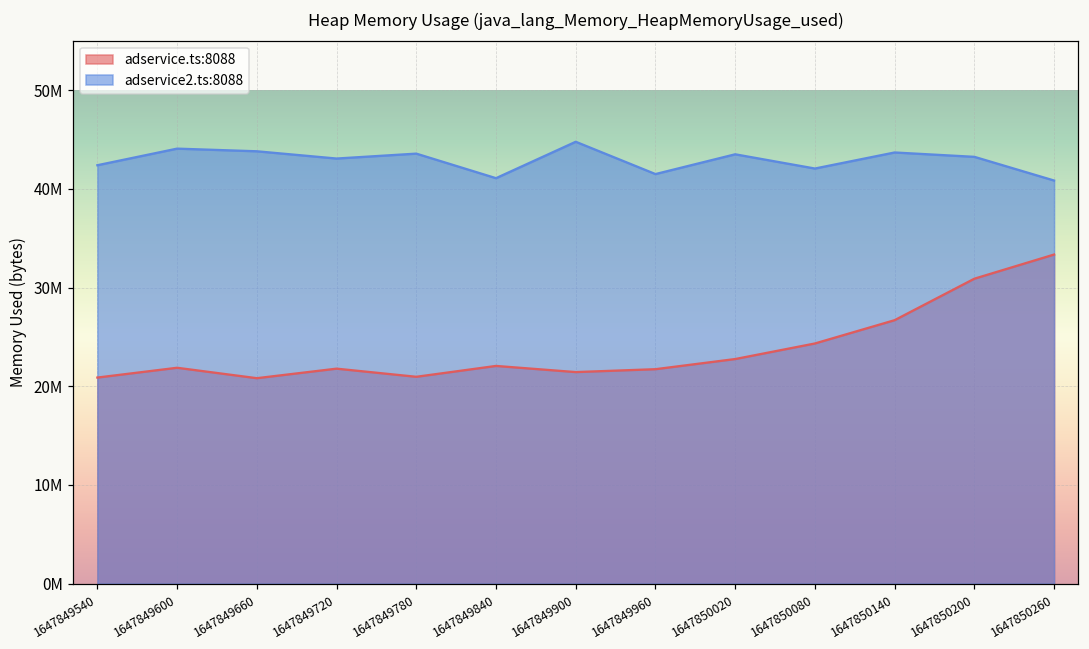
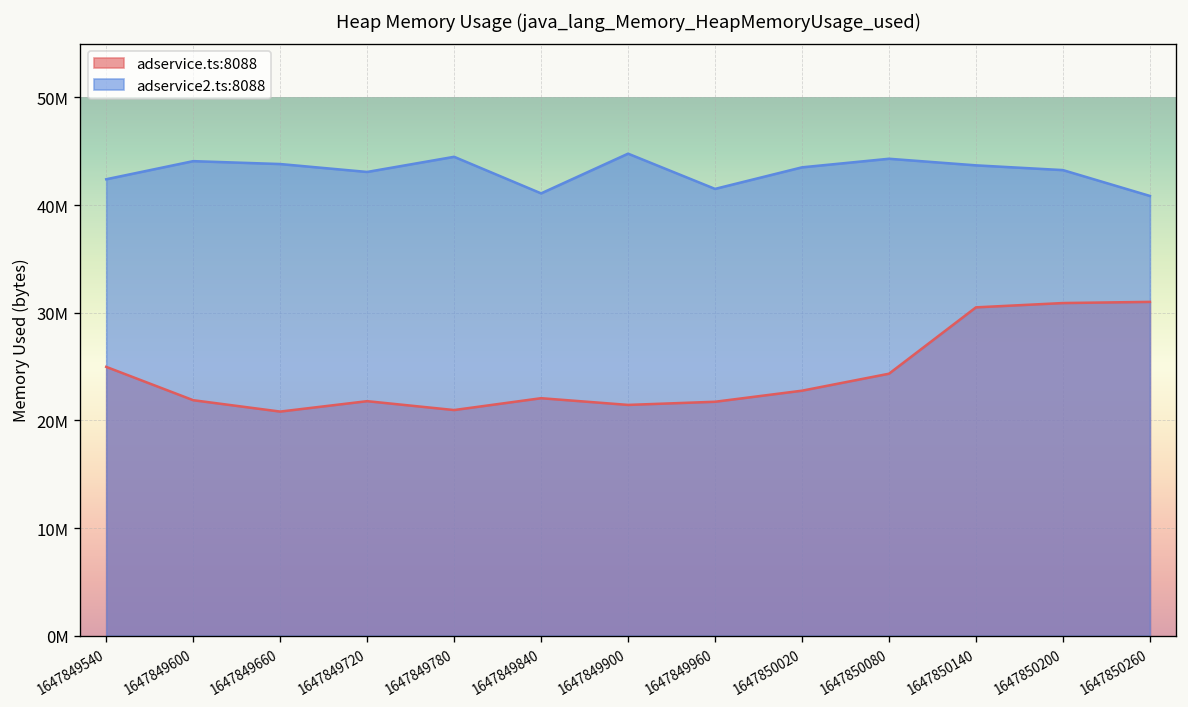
adservice.ts:8088, 1647849540: 21000000 -> 25000000
adservice2.ts:8088, 1647849780: 43600000 -> 44500000
adservice2.ts:8088, 1647850080: 42000000 -> 44000000
adservice.ts:8088, 1647850140: 27000000 -> 30000000
adservice.ts:8088, 1647850260: 33000000 -> 31000000
